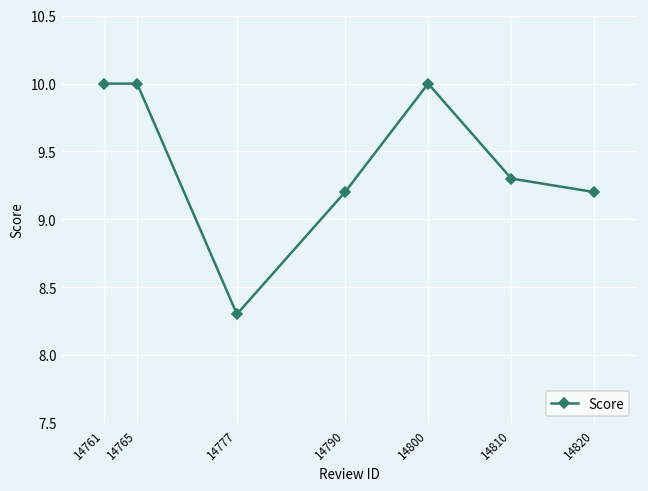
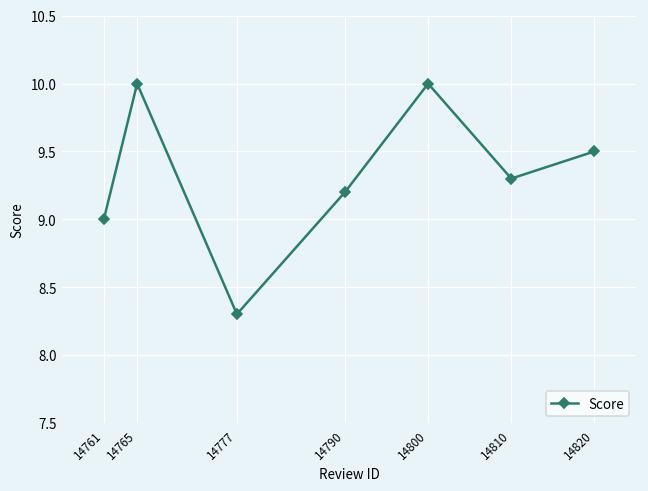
14761: 10 -> 9
14820: 9.2 -> 9.5
